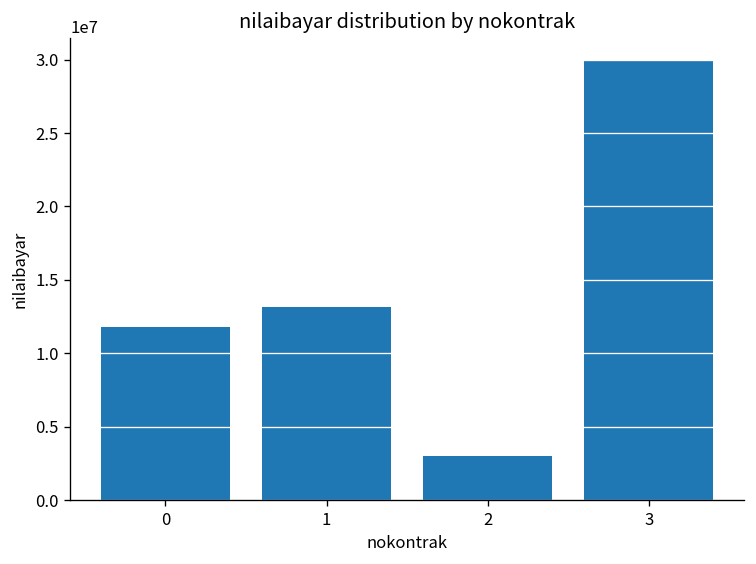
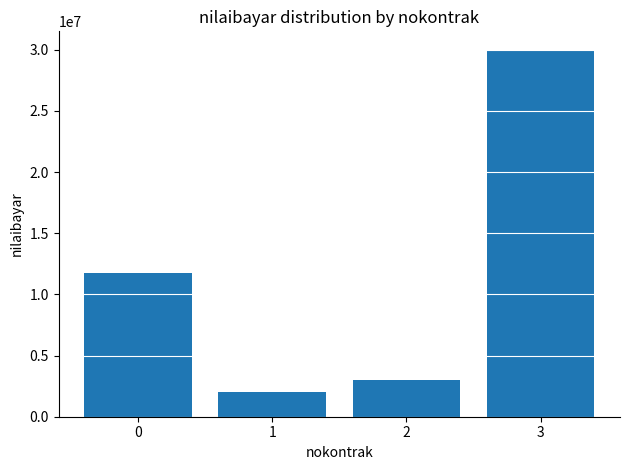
1: 13200000 -> 2000000
